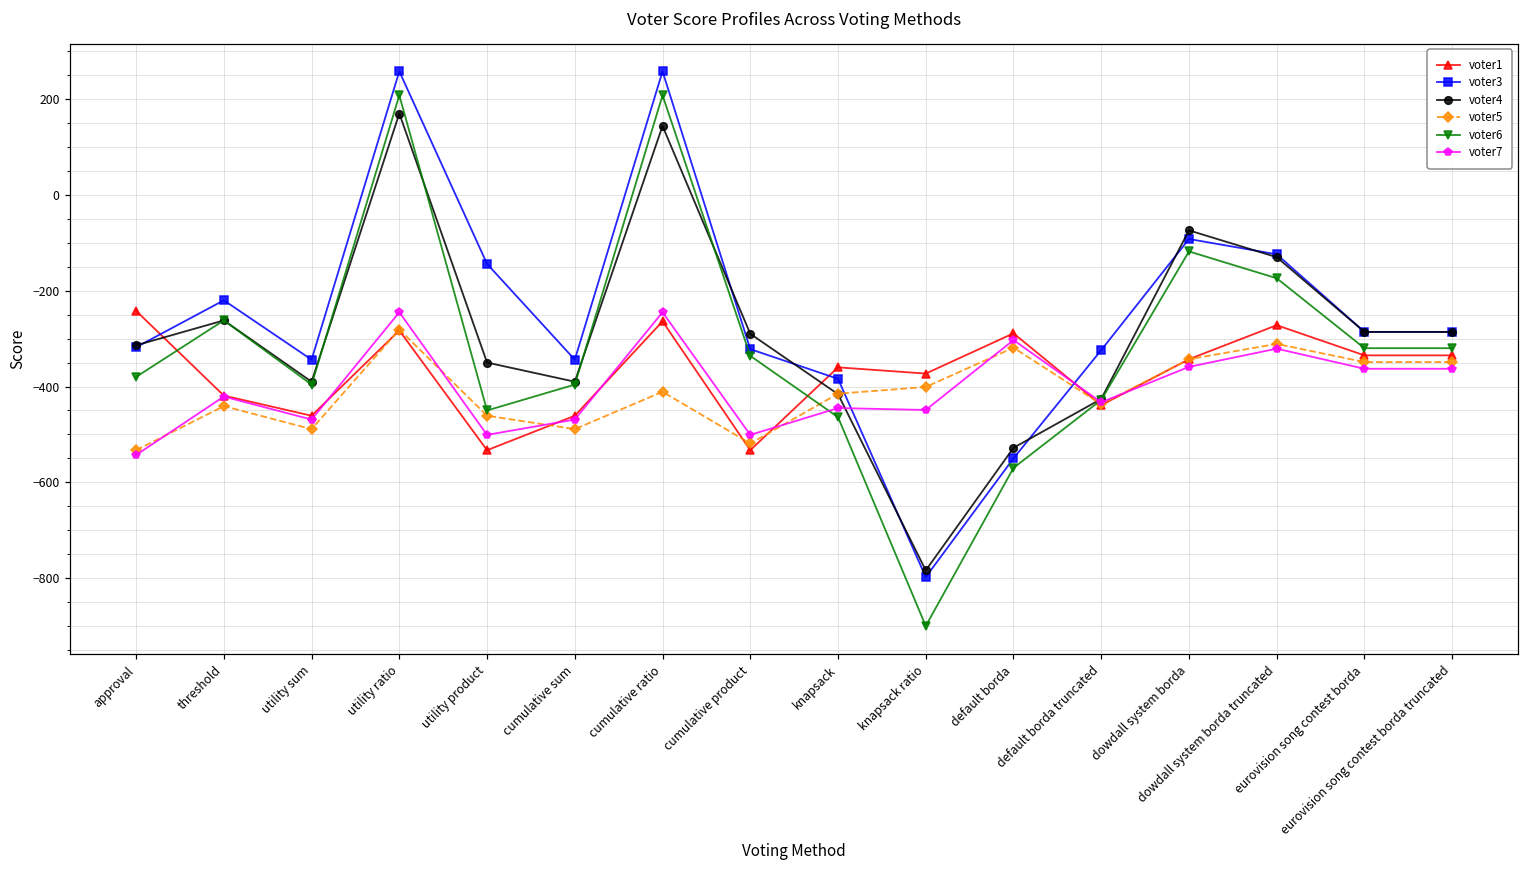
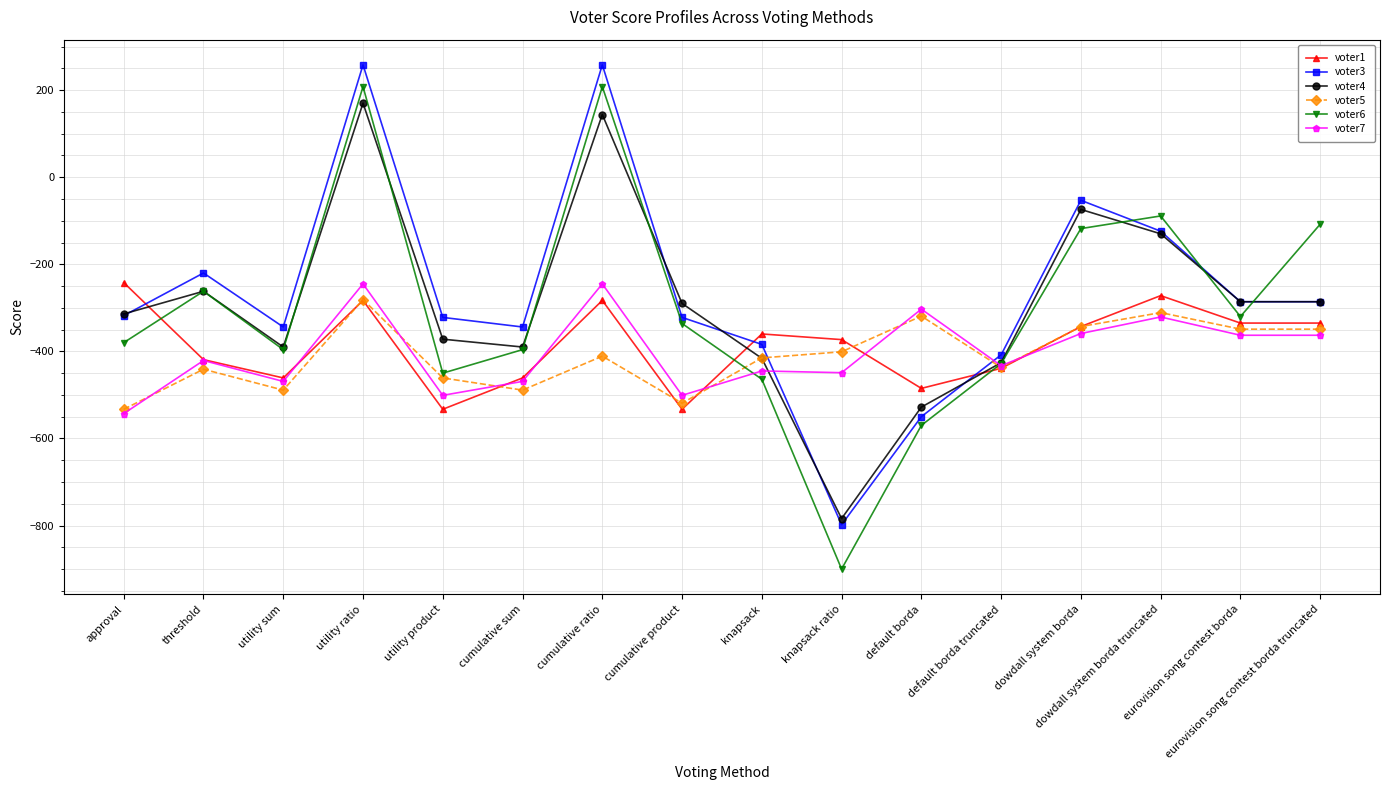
voter3, utility product: -140 -> -320
voter4, utility product: -350 -> -370
voter1, cumulative ratio: -260 -> -280
voter1, default borda: -290 -> -490
voter3, default borda truncated: -320 -> -410
voter3, dowdall system borda: -90 -> -50
voter6, dowdall system borda truncated: -170 -> -90
voter6, eurovision song contest borda truncated: -320 -> -110
